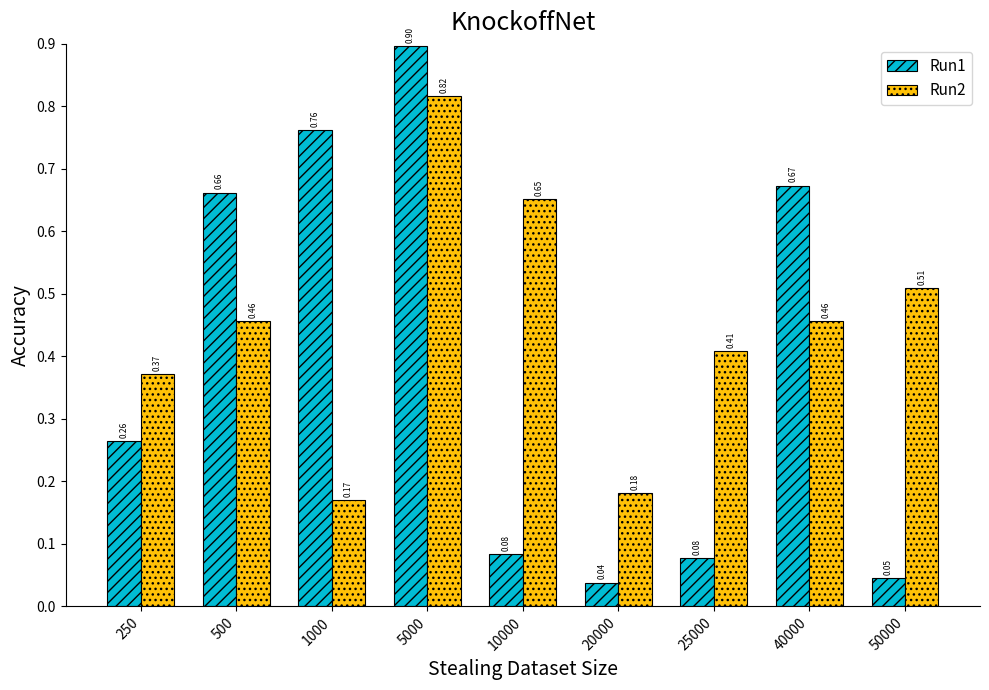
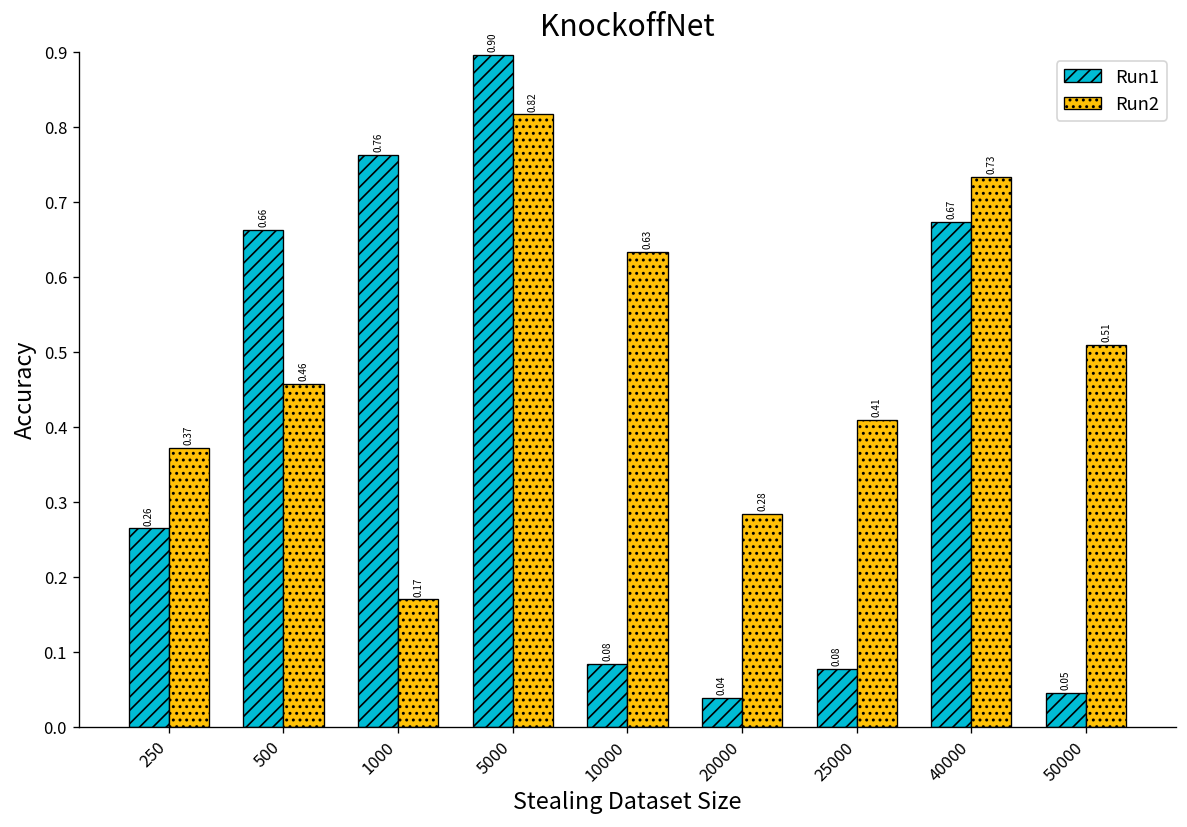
Run2, 10000: 0.65 -> 0.63
Run2, 20000: 0.18 -> 0.28
Run2, 40000: 0.46 -> 0.73
